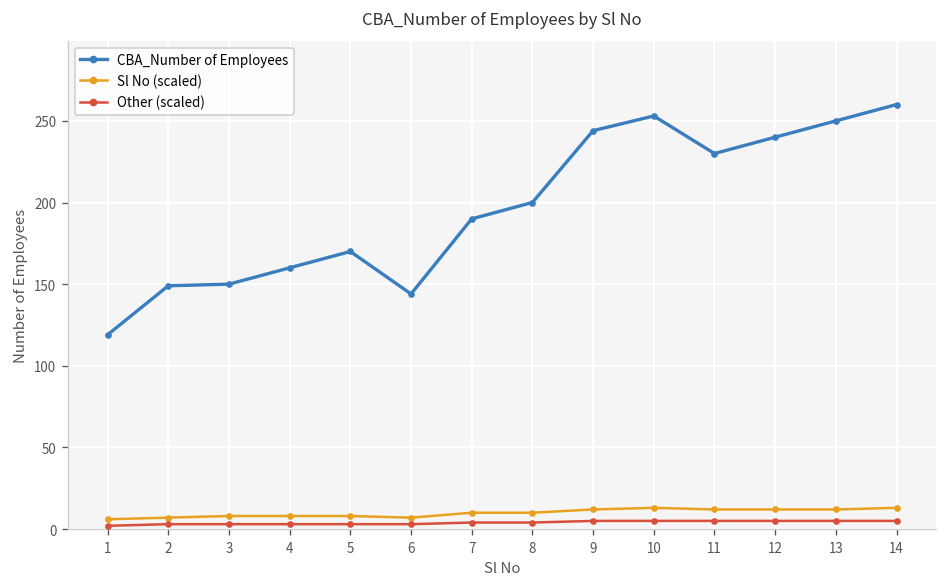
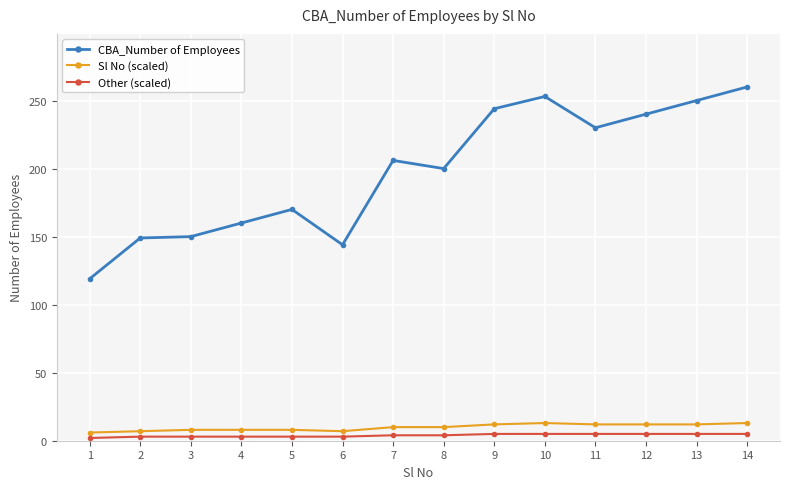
CBA_Number of Employees, 7: 190 -> 206
